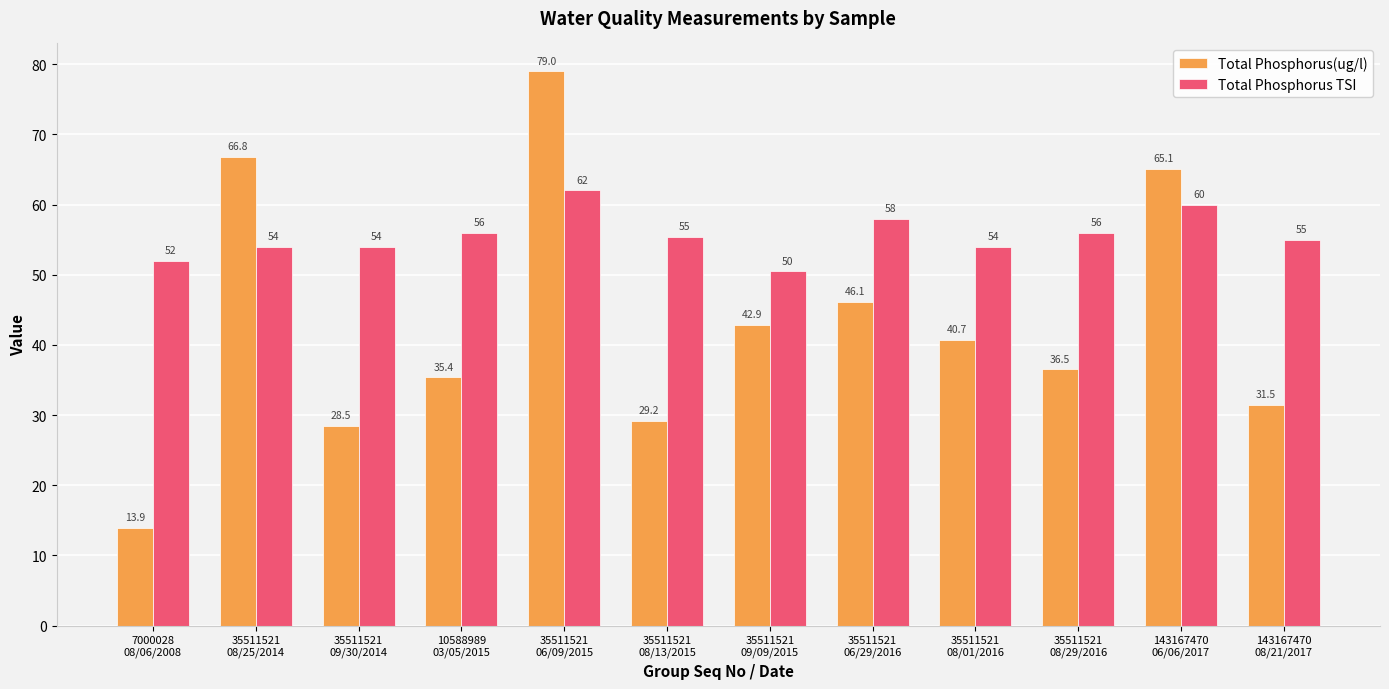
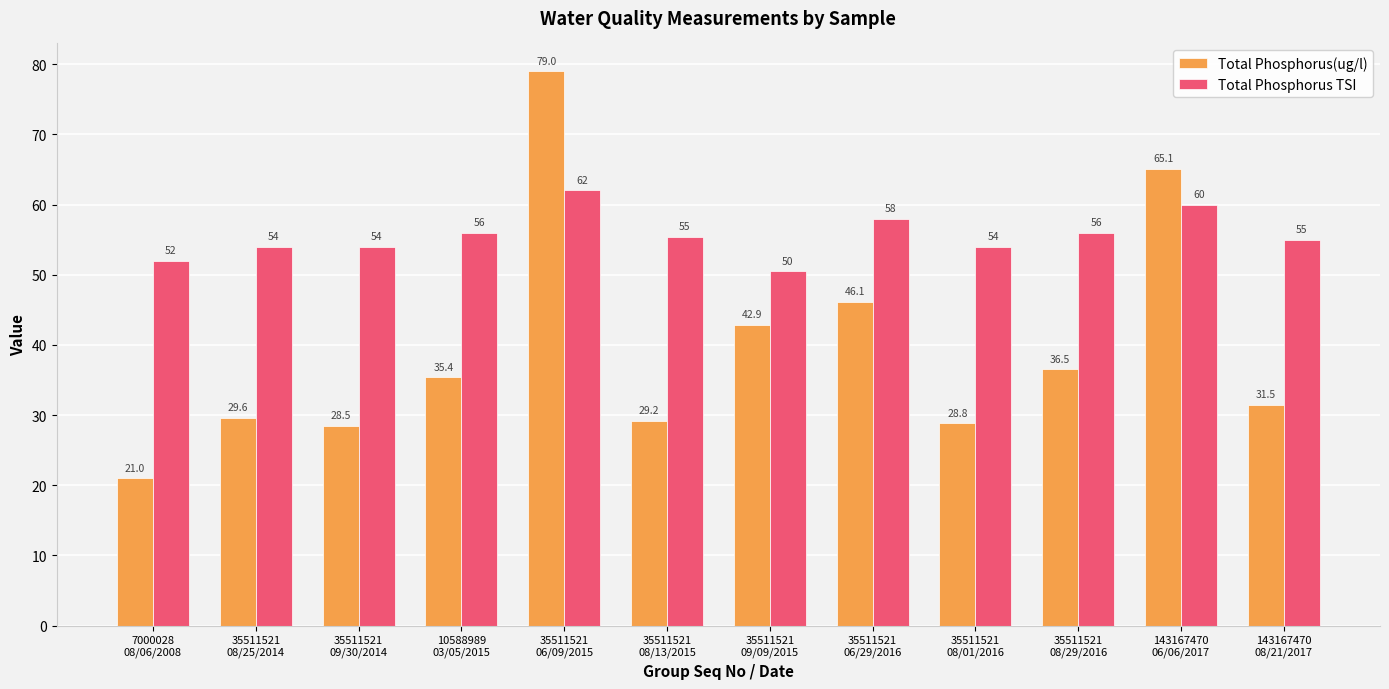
Total Phosphorus(ug/l), 7000028 08/06/2008: 13.9 -> 21.0
Total Phosphorus(ug/l), 35511521 08/25/2014: 66.8 -> 29.6
Total Phosphorus(ug/l), 35511521 08/01/2016: 40.7 -> 28.8
